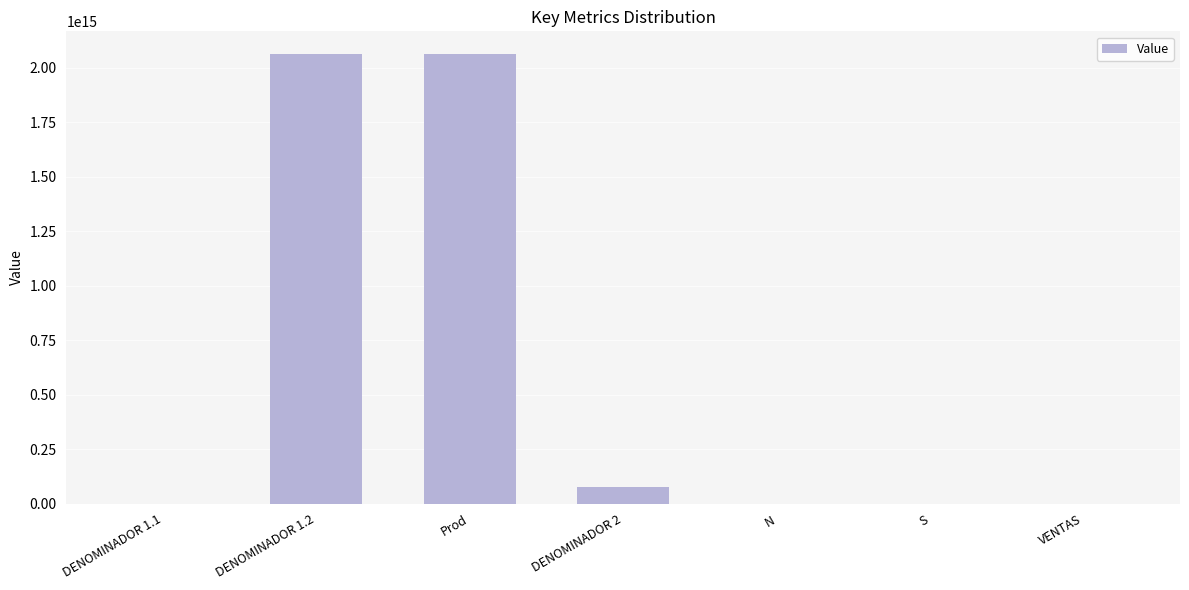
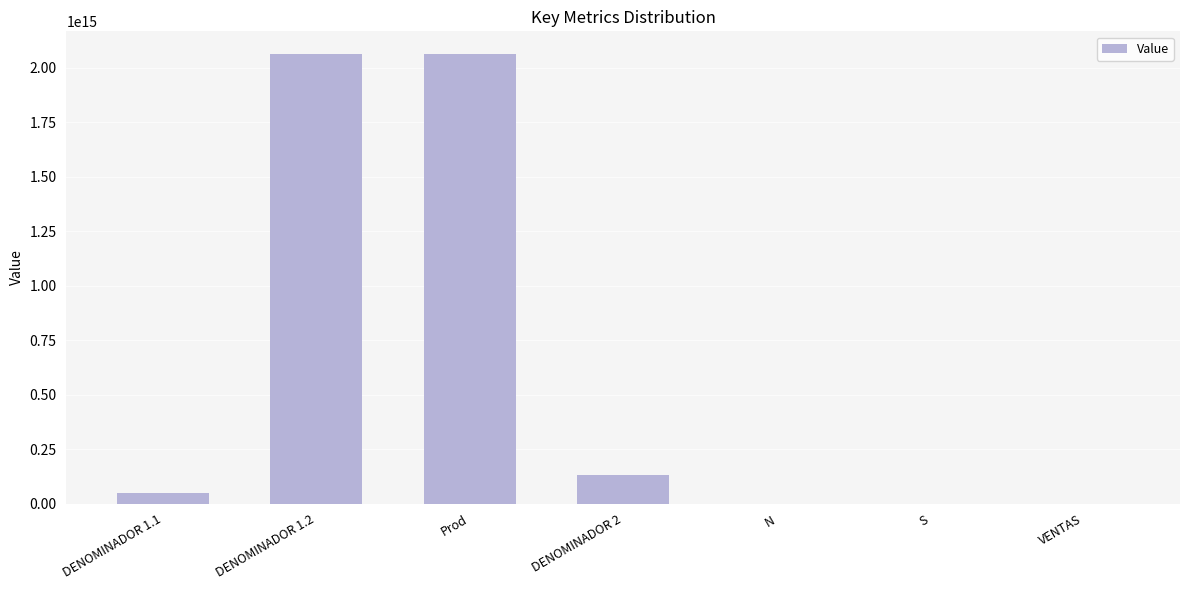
DENOMINADOR 1.1: 0 -> 50000000000000
DENOMINADOR 2: 80000000000000 -> 130000000000000
